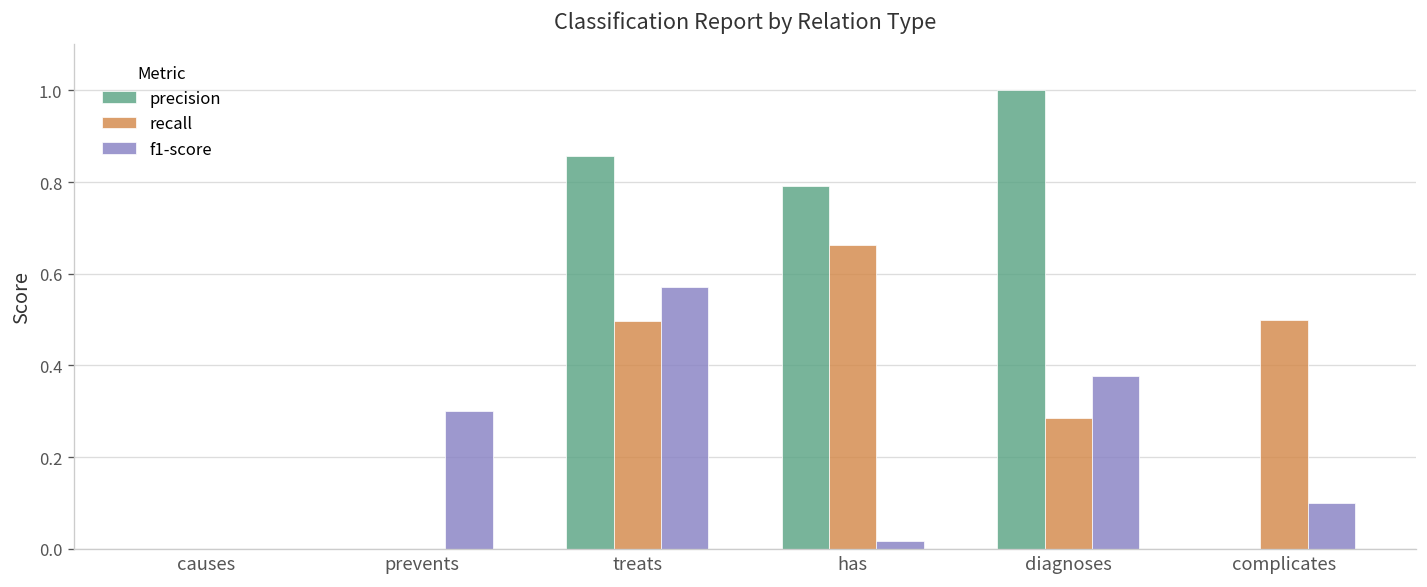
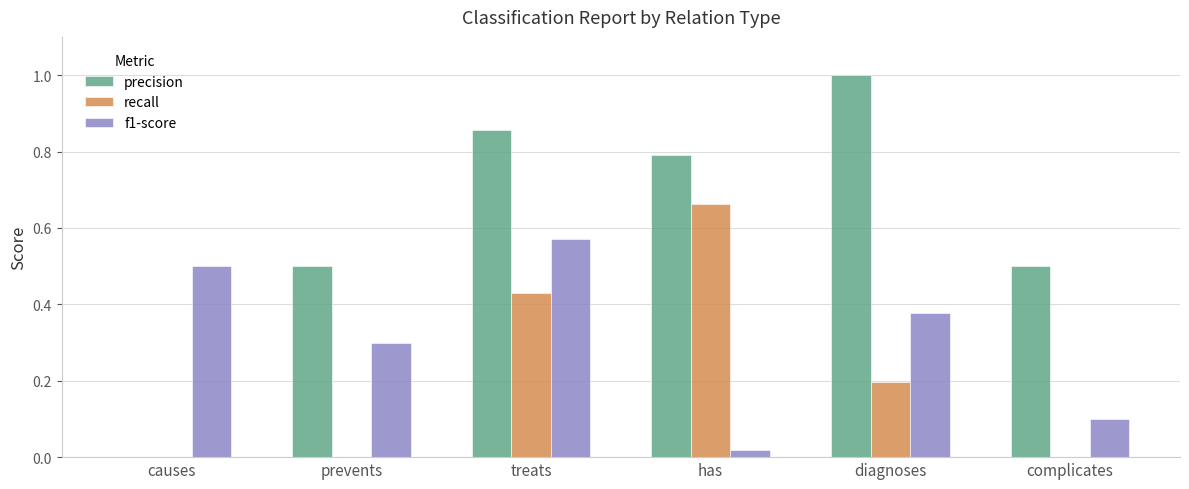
f1-score, causes: 0.0 -> 0.5
precision, prevents: 0.0 -> 0.5
recall, treats: 0.50 -> 0.43
recall, diagnoses: 0.29 -> 0.20
precision, complicates: 0.0 -> 0.5
recall, complicates: 0.5 -> 0.0
